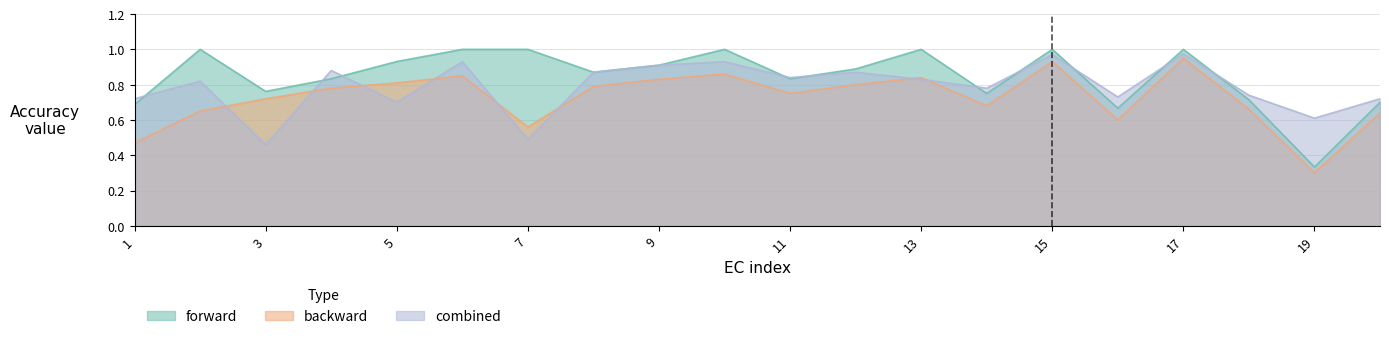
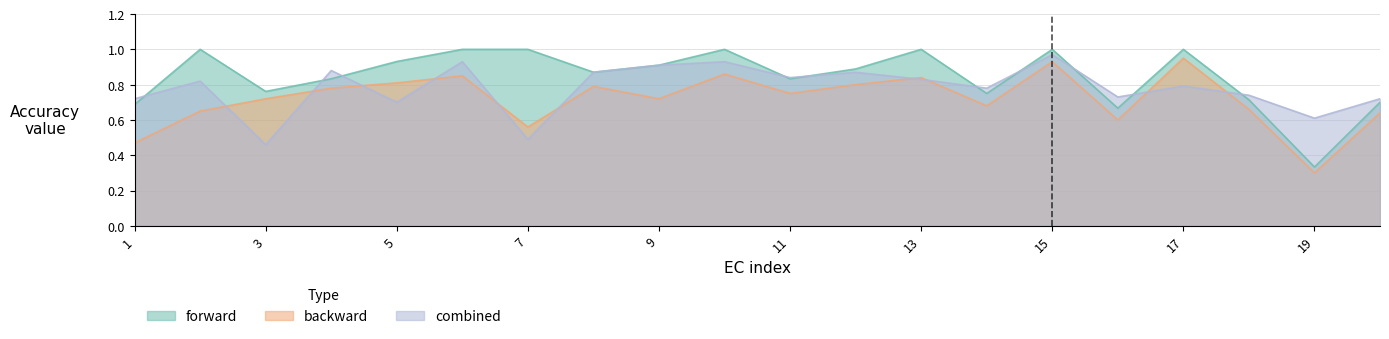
backward, 9: 0.83 -> 0.72
combined, 17: 0.98 -> 0.79
